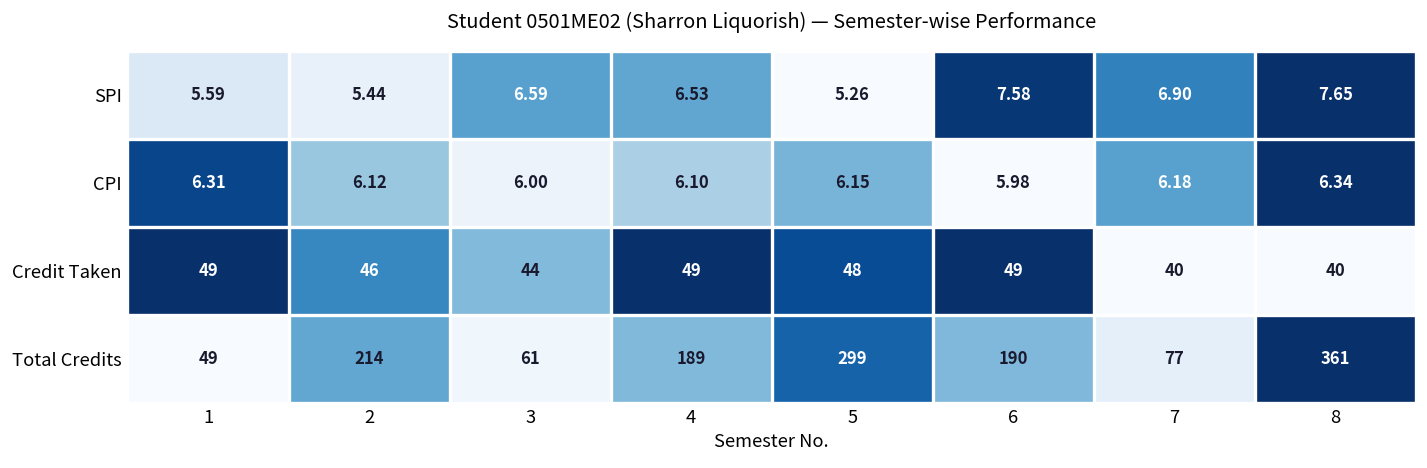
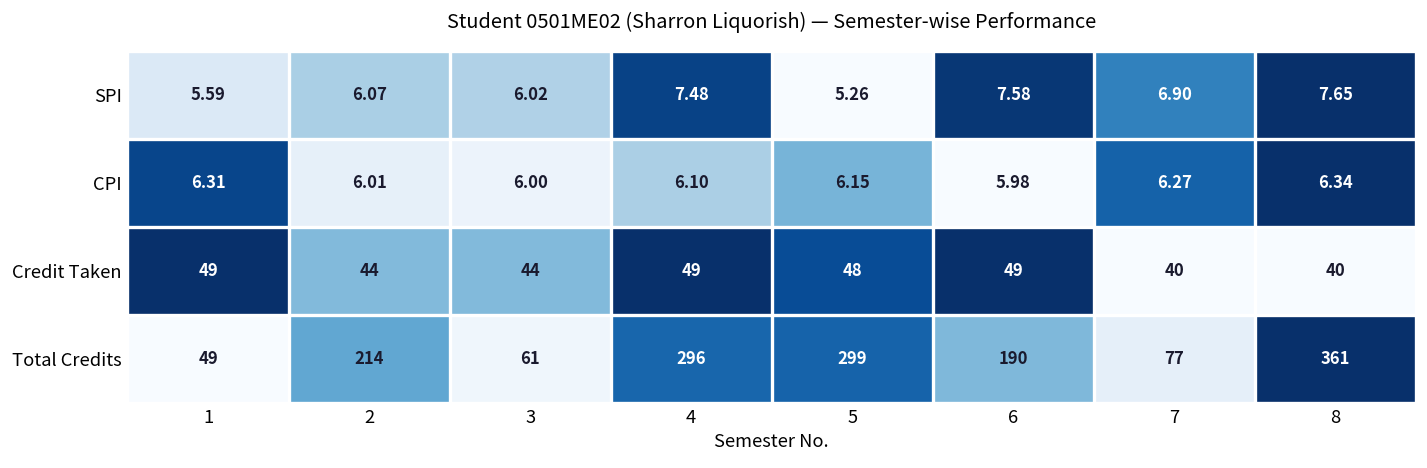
SPI, 2: 5.44 -> 6.07
SPI, 3: 6.59 -> 6.02
SPI, 4: 6.53 -> 7.48
CPI, 2: 6.12 -> 6.01
CPI, 7: 6.18 -> 6.27
Credit Taken, 2: 46 -> 44
Total Credits, 4: 189 -> 296
